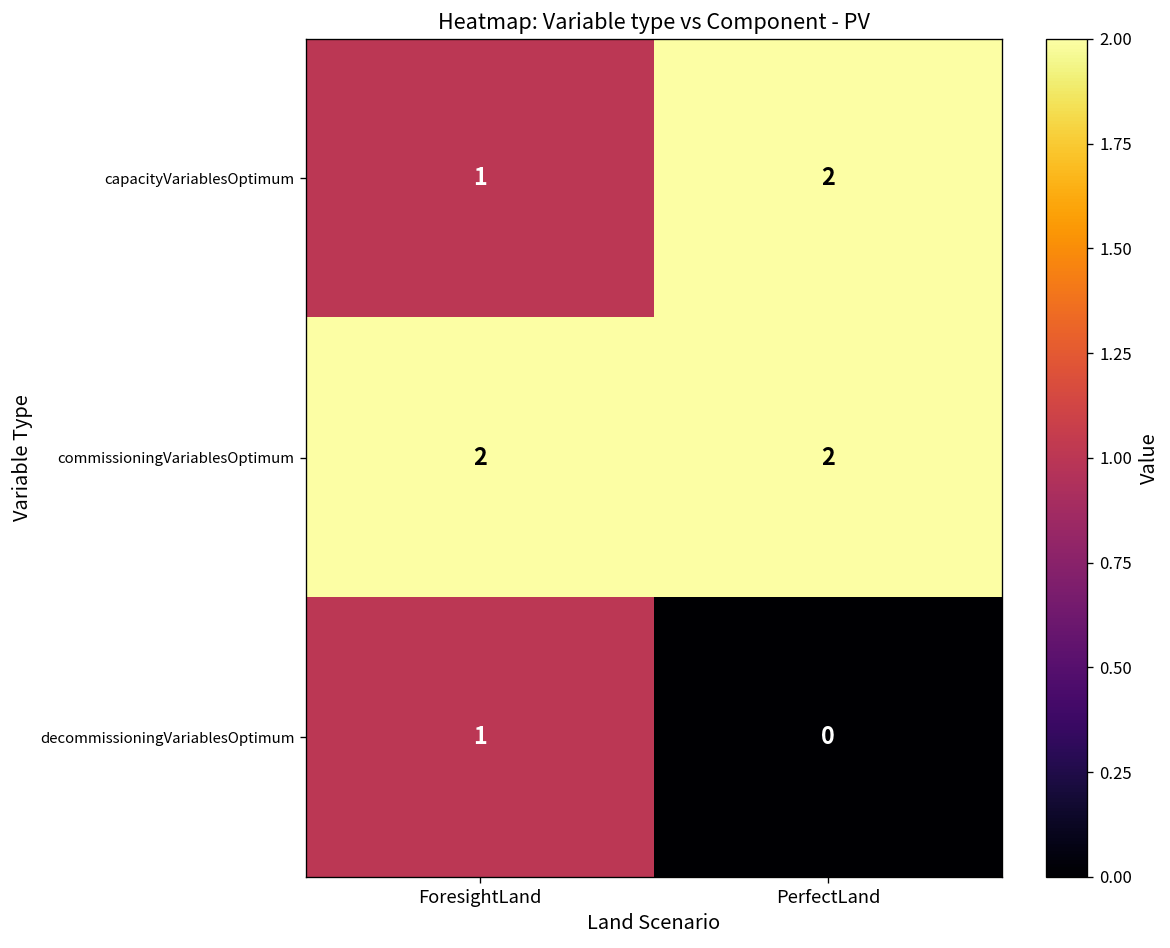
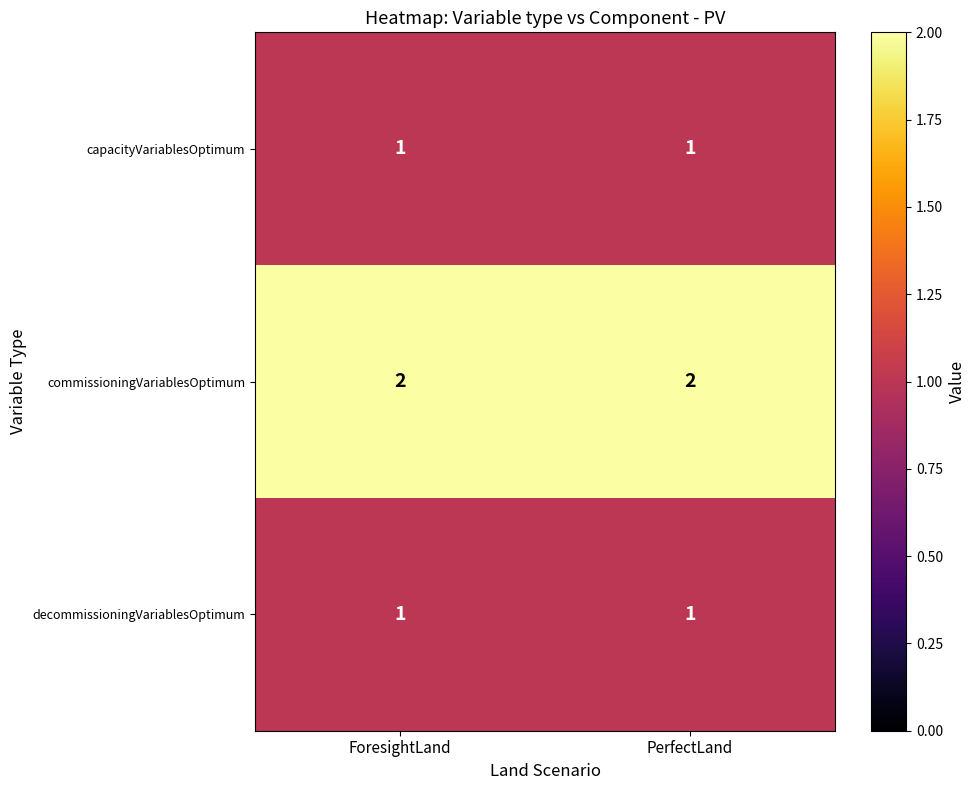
capacityVariablesOptimum, PerfectLand: 2 -> 1
decommissioningVariablesOptimum, PerfectLand: 0 -> 1
